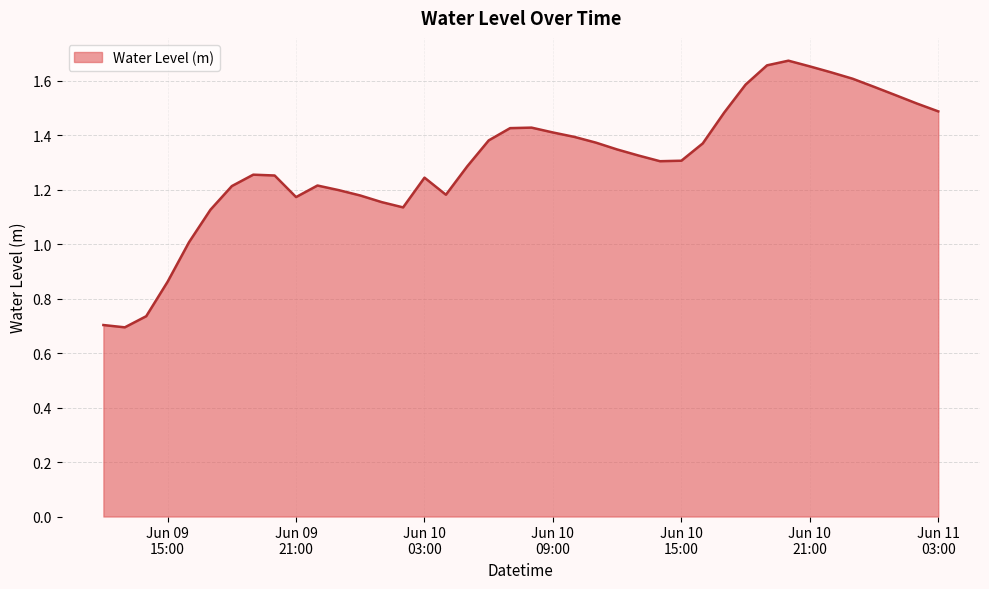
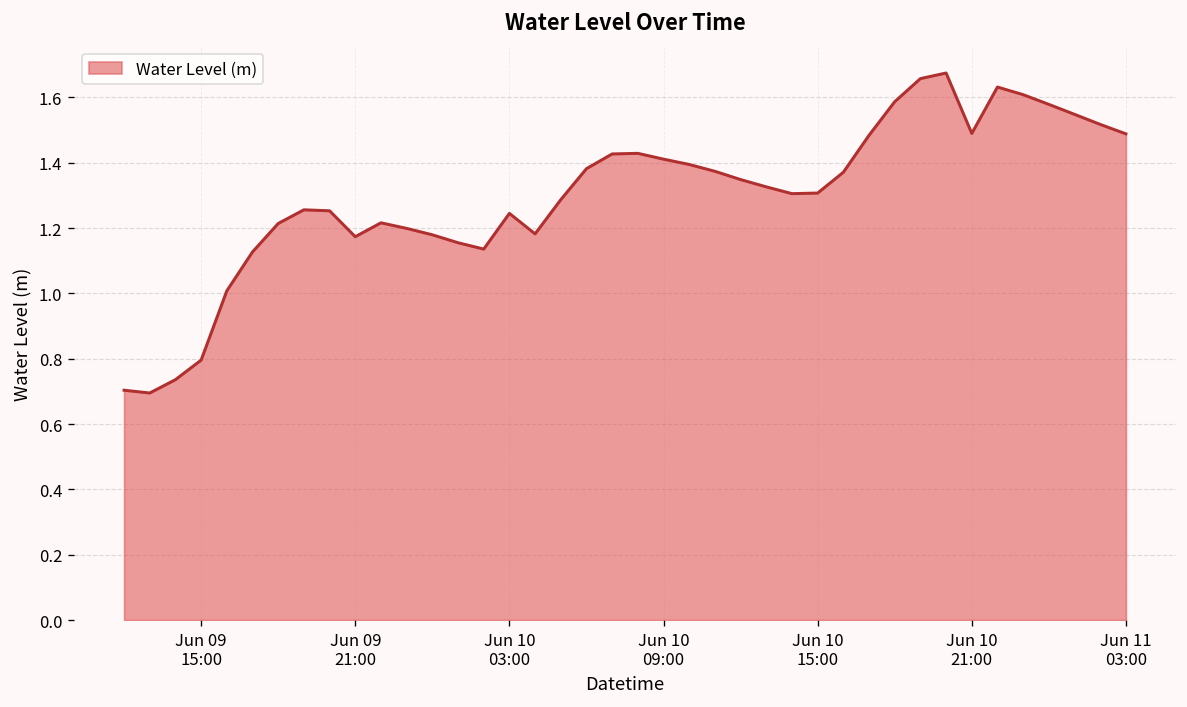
Jun 09 15:00: 0.86 -> 0.80
Jun 10 21:00: 1.65 -> 1.49
